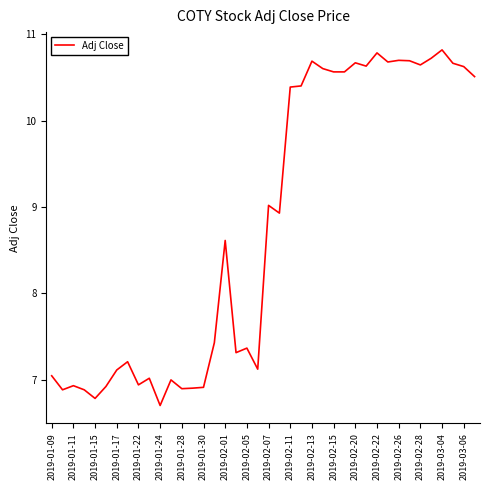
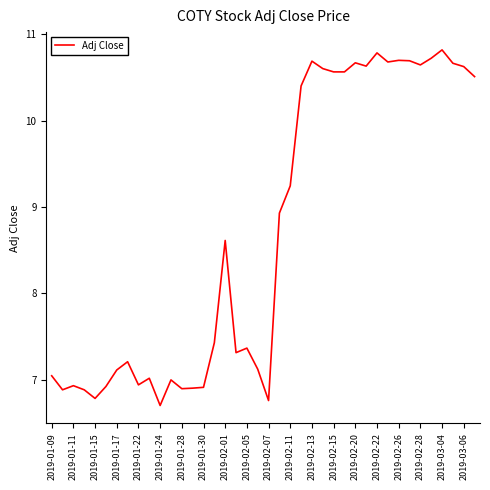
2019-02-07: 9.0 -> 6.8
2019-02-11: 10.4 -> 9.2
